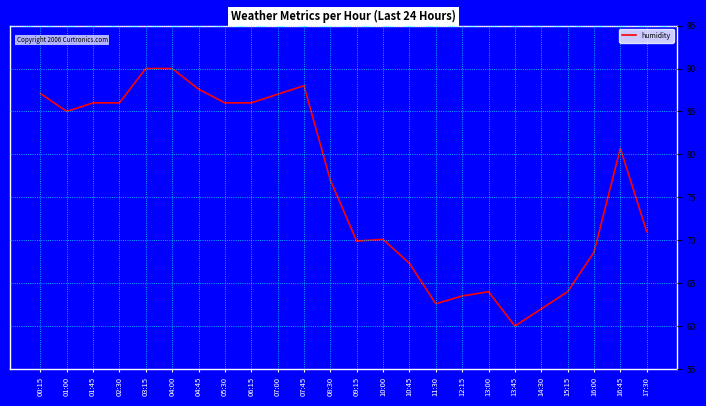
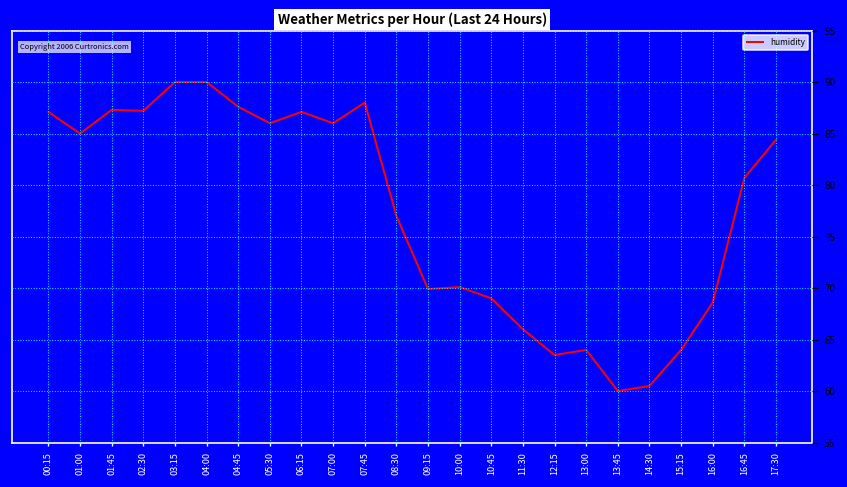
01:45: 86 -> 87
02:30: 86 -> 87
06:15: 86 -> 87
07:00: 87 -> 86
10:45: 67 -> 69
11:30: 63 -> 66
14:30: 62 -> 61
17:30: 71 -> 84
